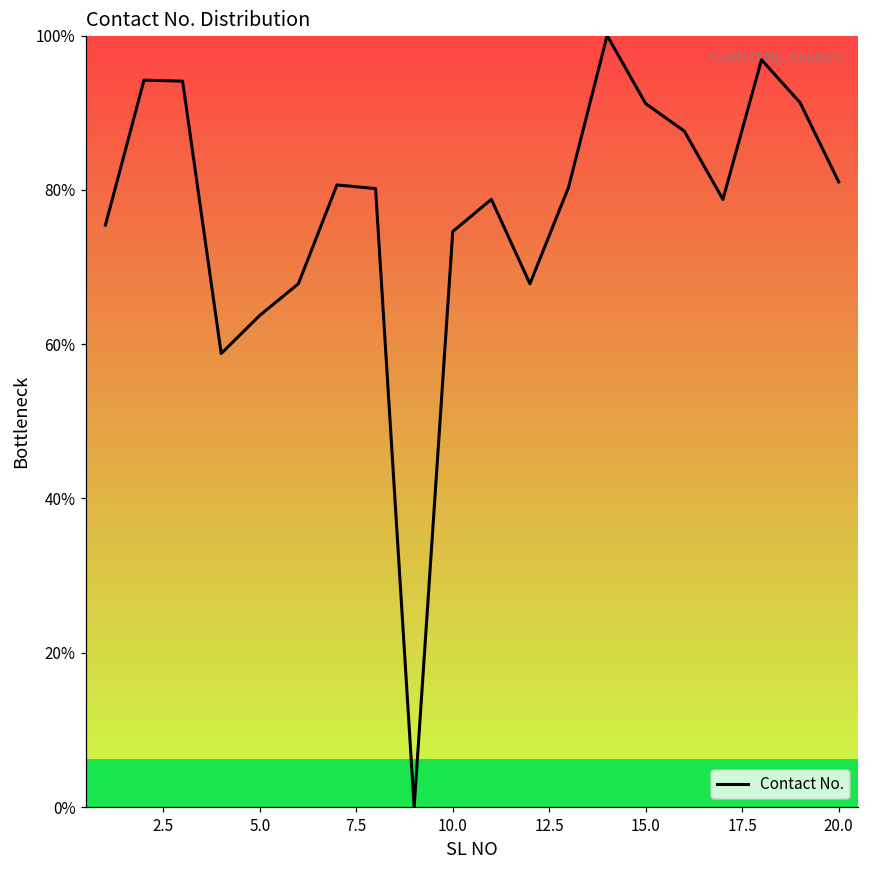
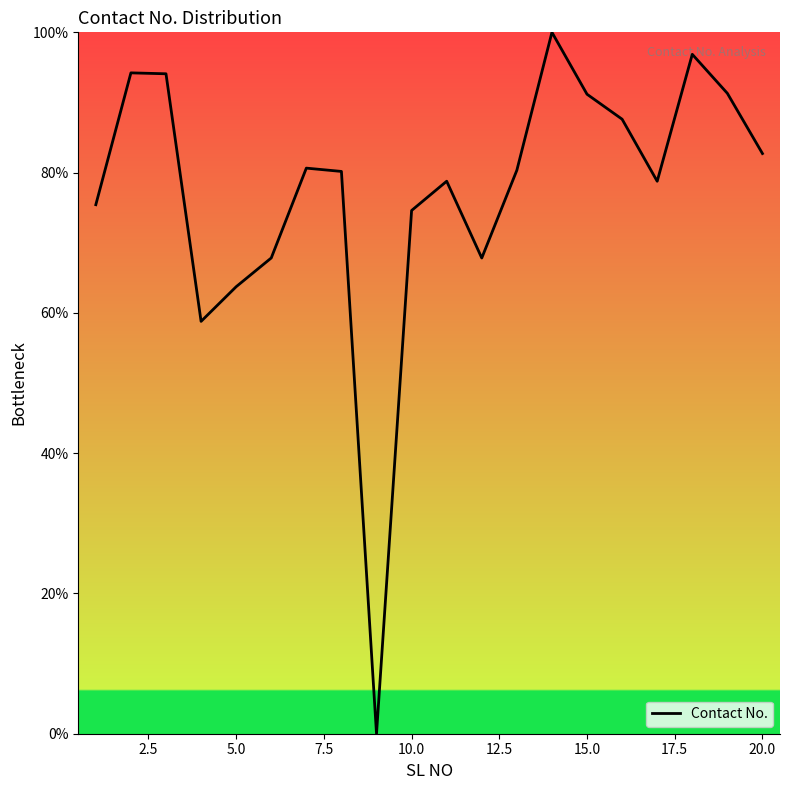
20.0: 81% -> 83%
